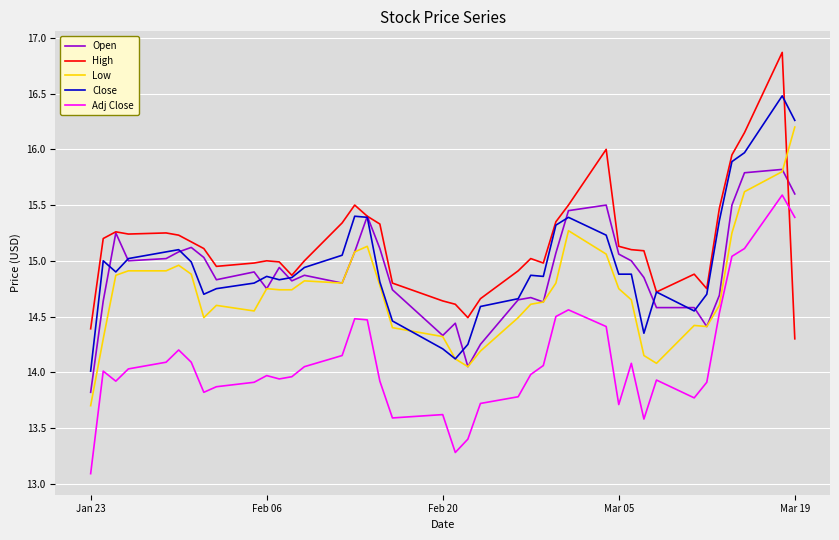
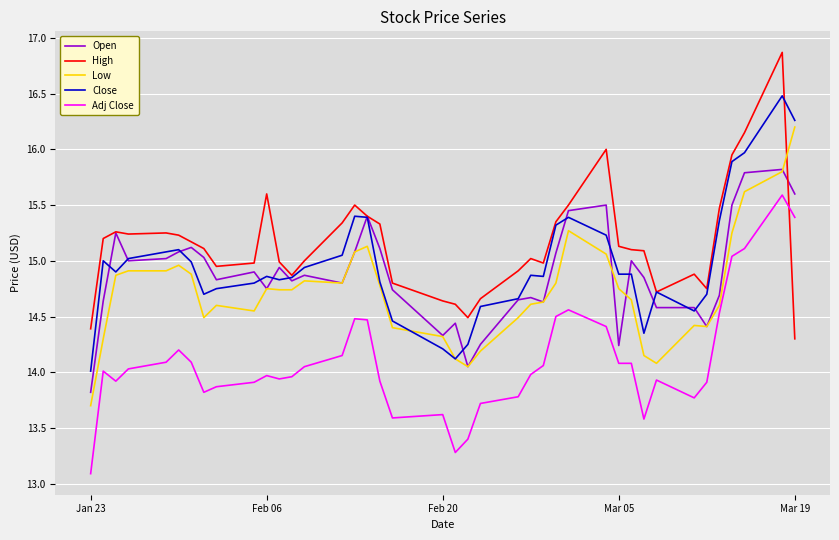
High, Feb 06: 15.0 -> 15.6
Open, Mar 05: 15.06 -> 14.24
Adj Close, Mar 05: 13.71 -> 14.08
